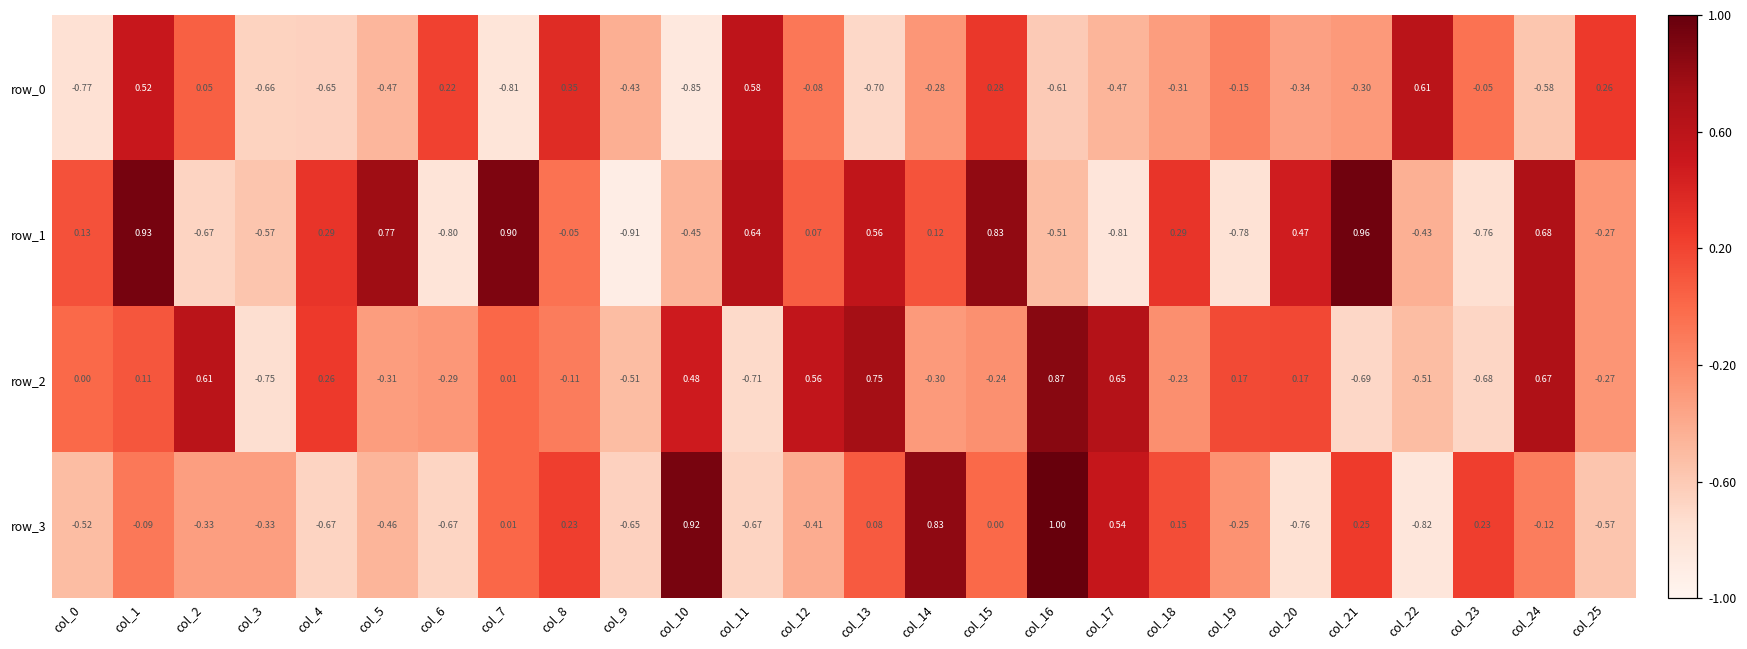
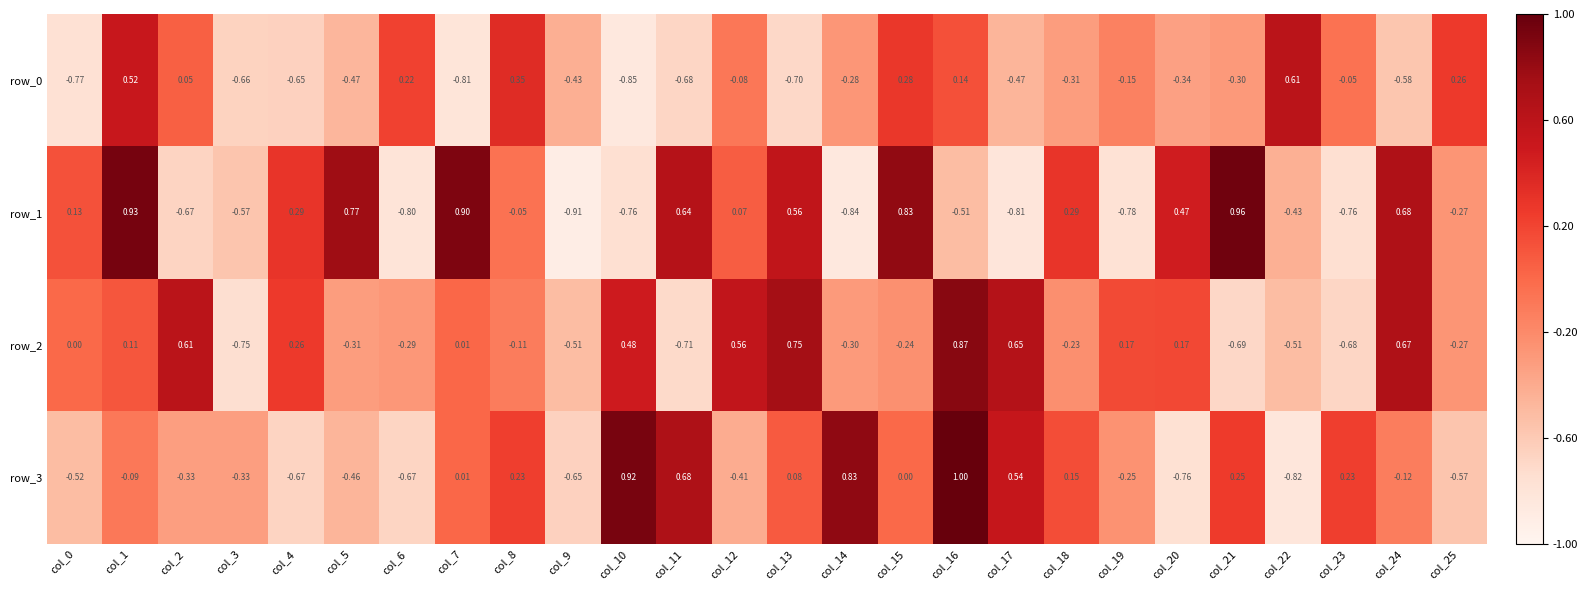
row_0, col_11: 0.58 -> -0.68
row_0, col_16: -0.61 -> 0.14
row_1, col_10: -0.45 -> -0.76
row_1, col_14: 0.12 -> -0.84
row_3, col_11: -0.67 -> 0.68
